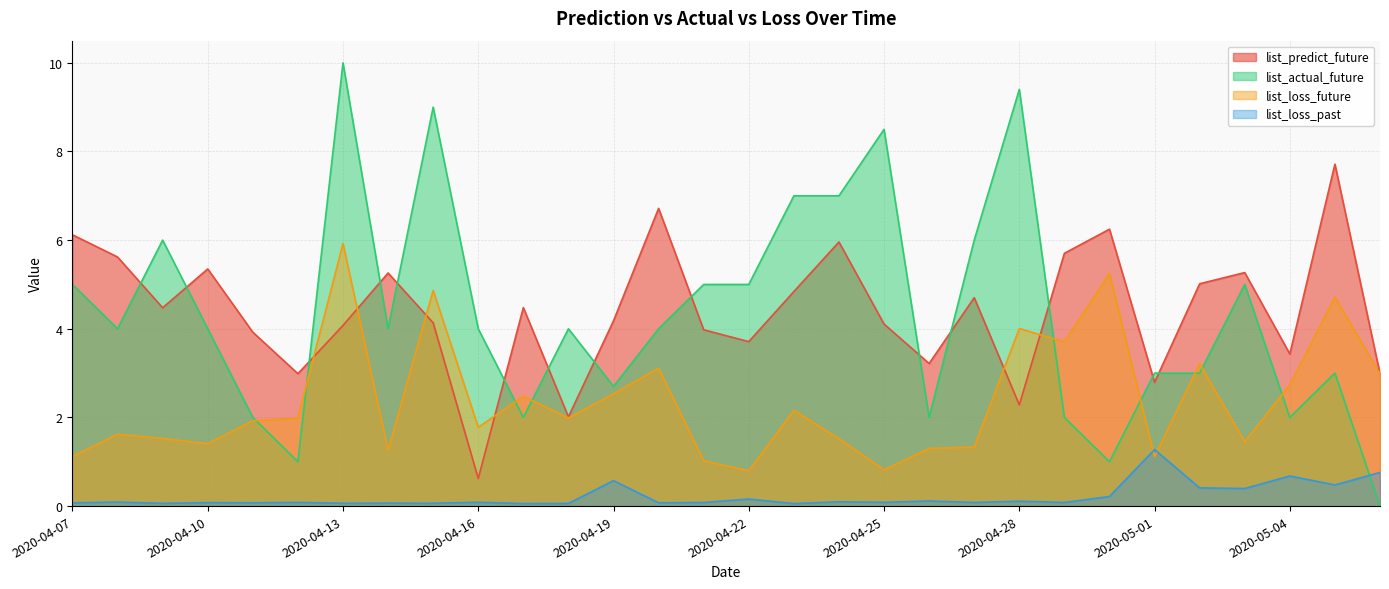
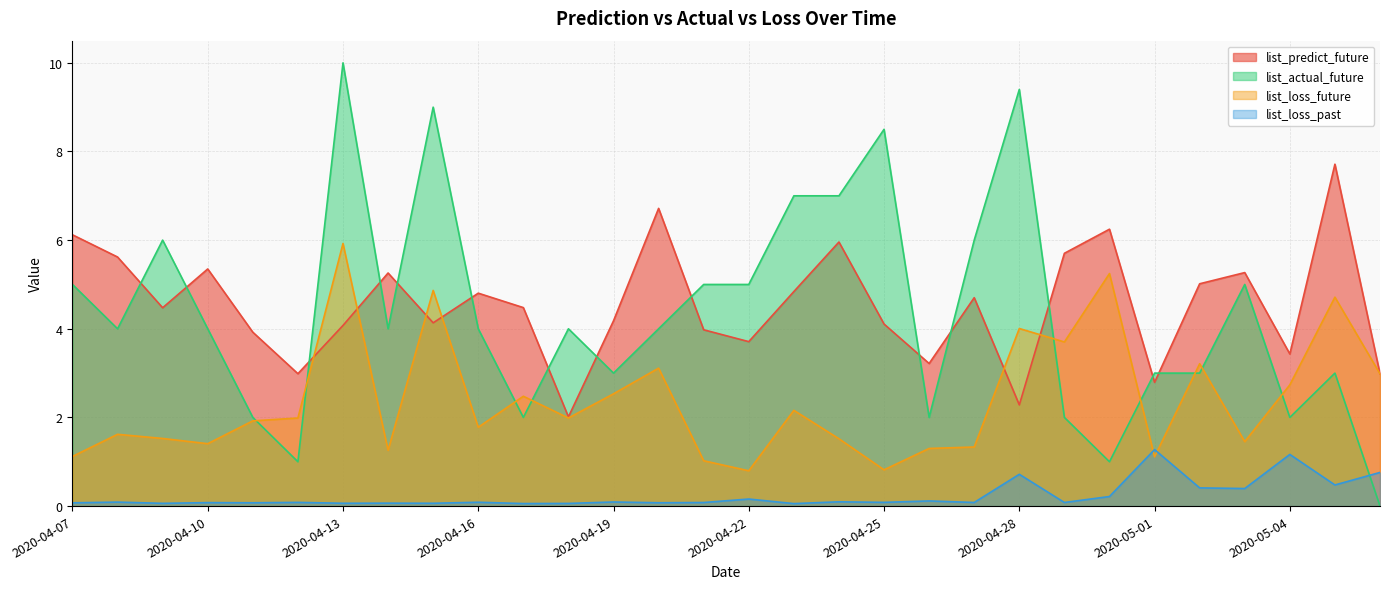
list_predict_future, 2020-04-16: 0.6 -> 4.8
list_actual_future, 2020-04-19: 2.7 -> 3.0
list_loss_past, 2020-04-19: 0.6 -> 0.1
list_loss_past, 2020-04-28: 0.1 -> 0.7
list_loss_past, 2020-05-04: 0.7 -> 1.2
